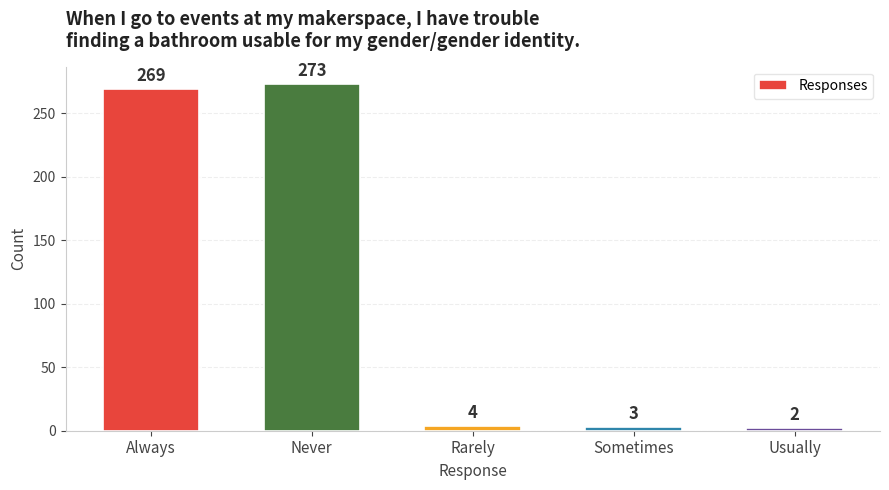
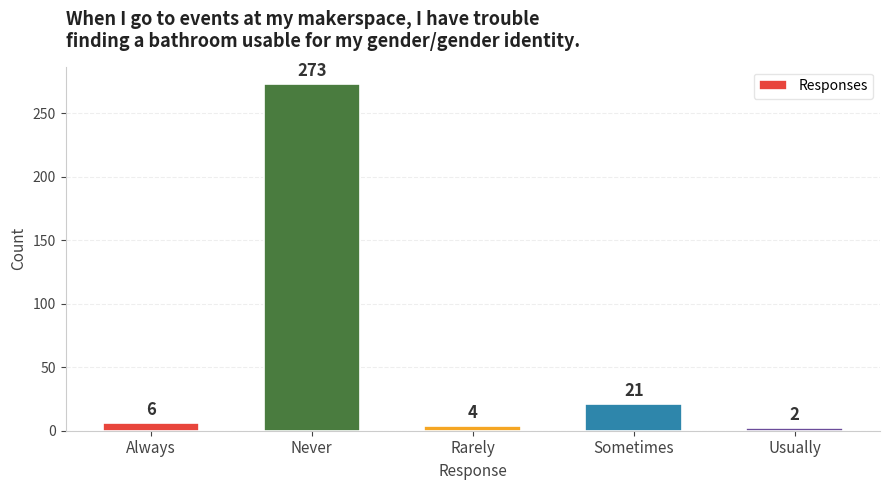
Always: 269 -> 6
Sometimes: 3 -> 21
